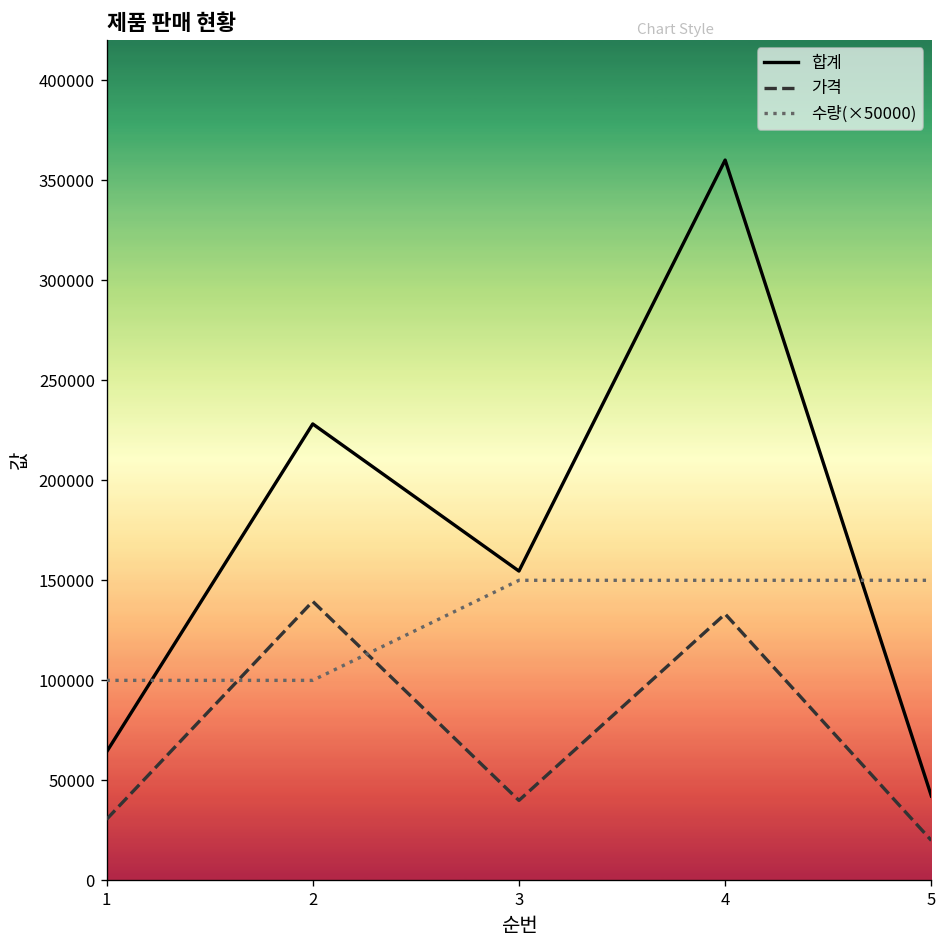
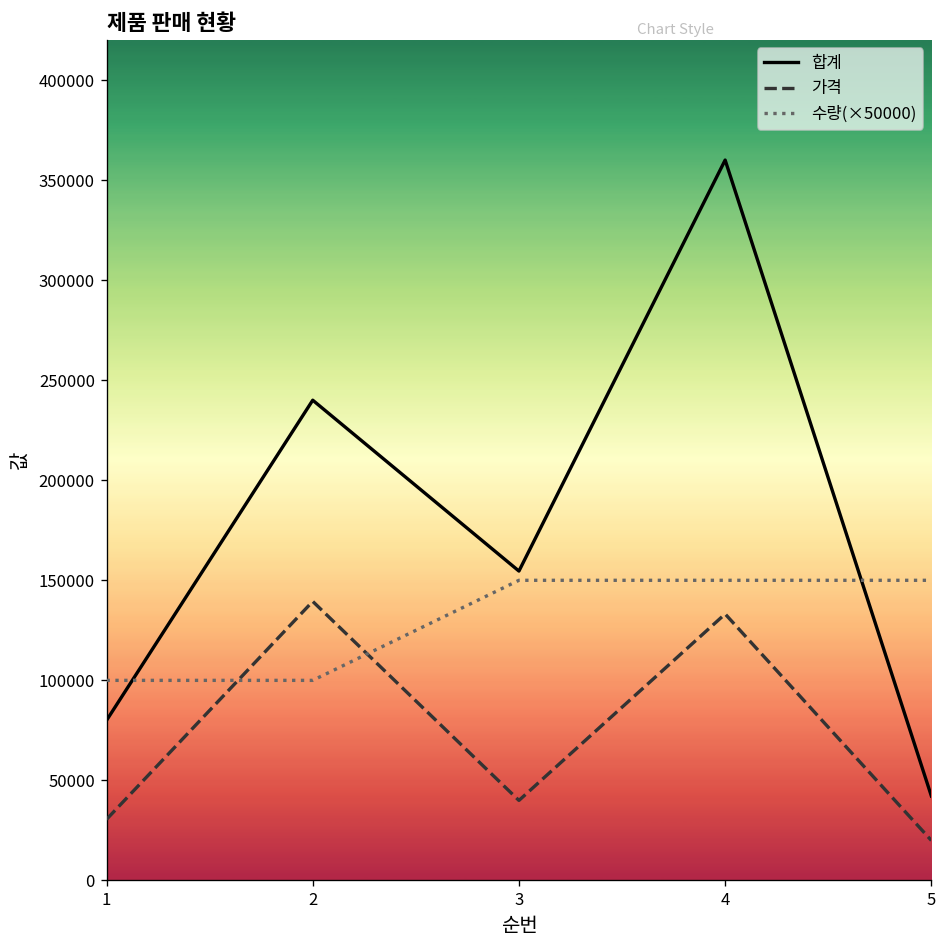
합계, 1: 64000 -> 80000
합계, 2: 228000 -> 240000
